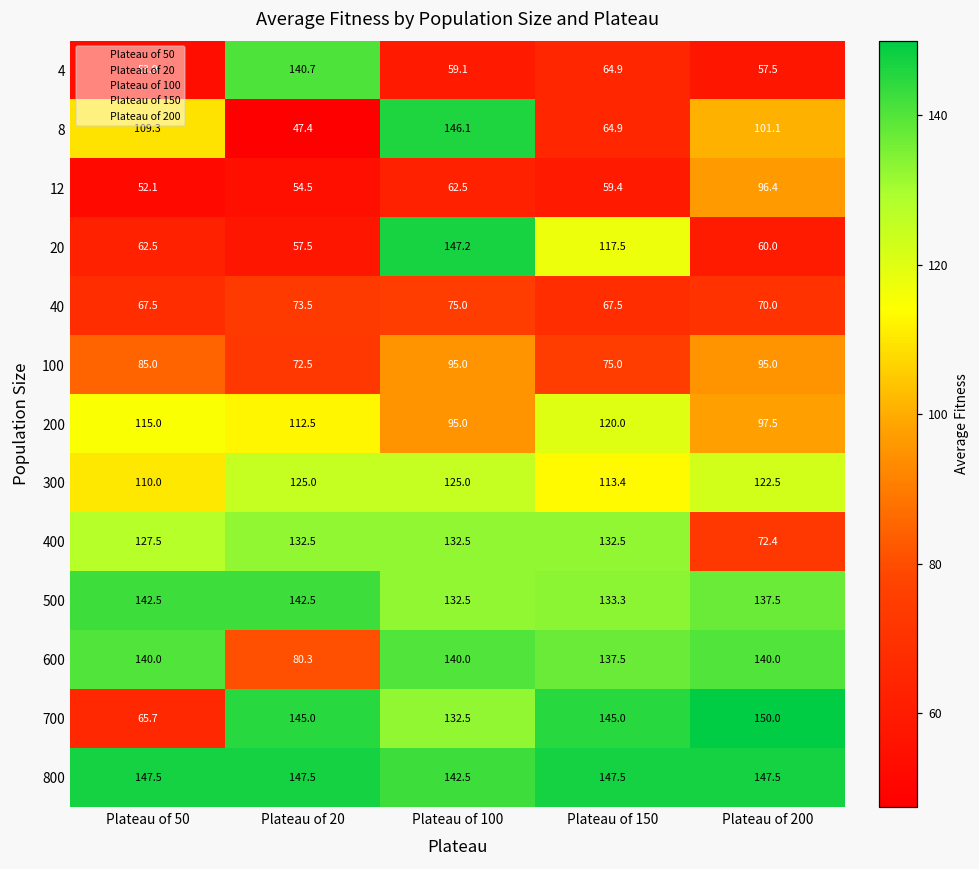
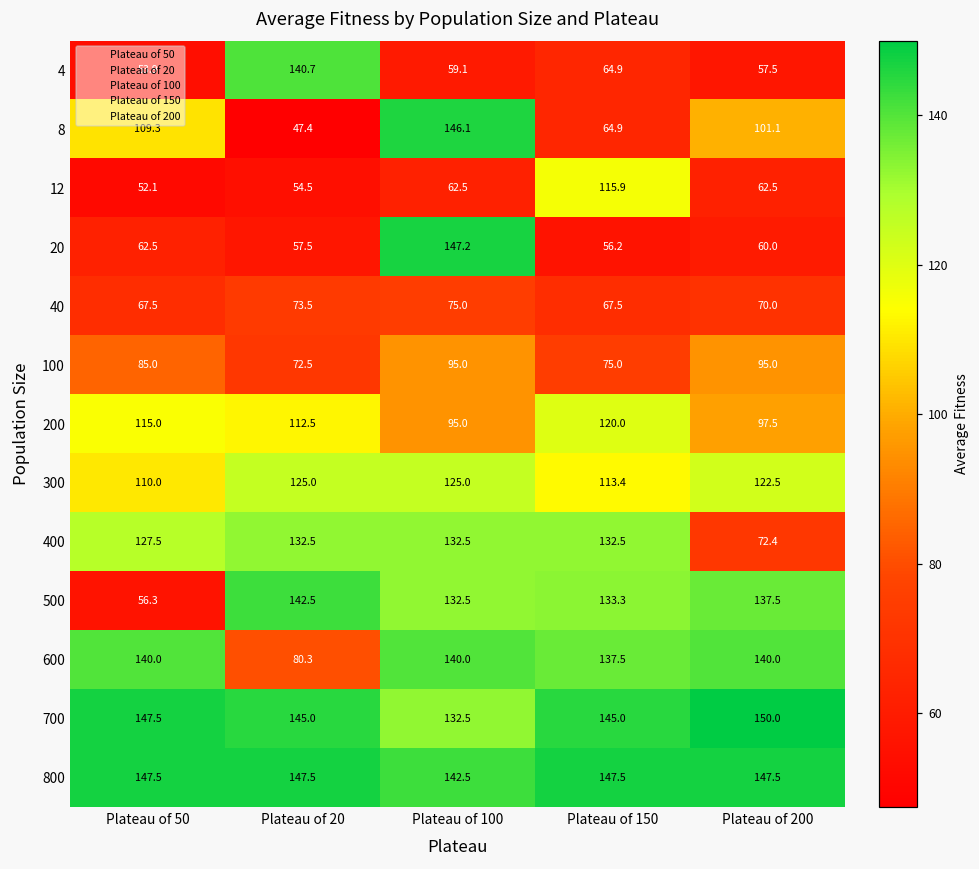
12, Plateau of 150: 59.4 -> 115.9
12, Plateau of 200: 96.4 -> 62.5
20, Plateau of 150: 117.5 -> 56.2
500, Plateau of 50: 142.5 -> 56.3
700, Plateau of 50: 65.7 -> 147.5
